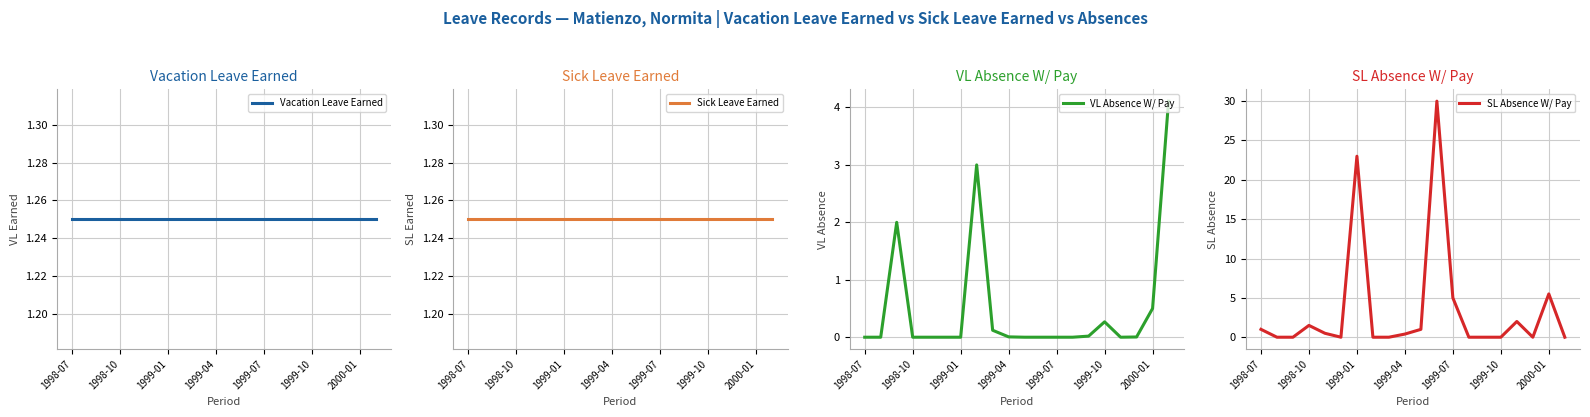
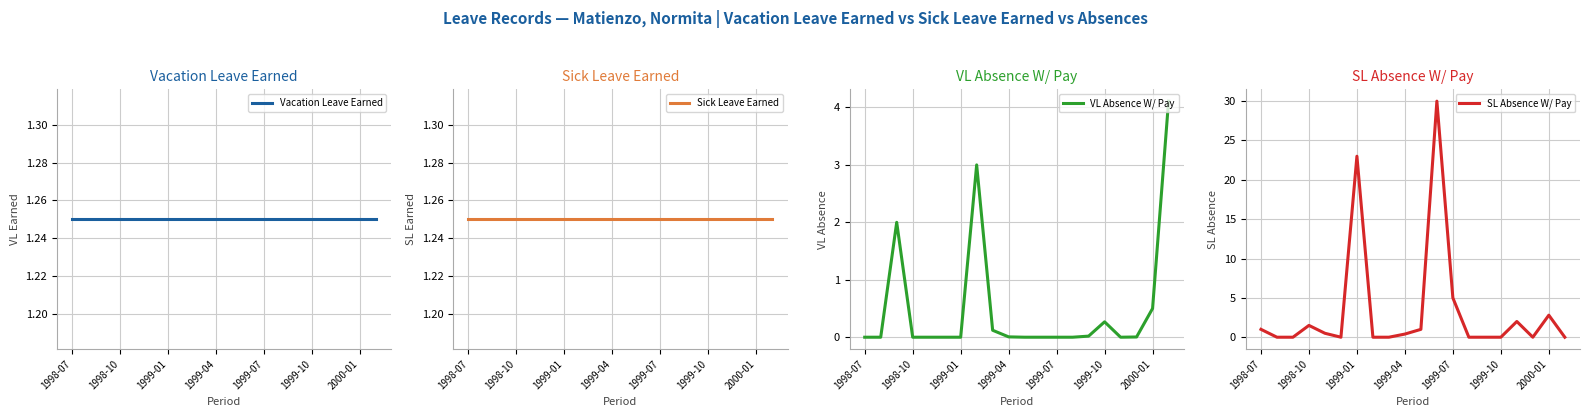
SL Absence W/ Pay, 2000-01: 6 -> 3
